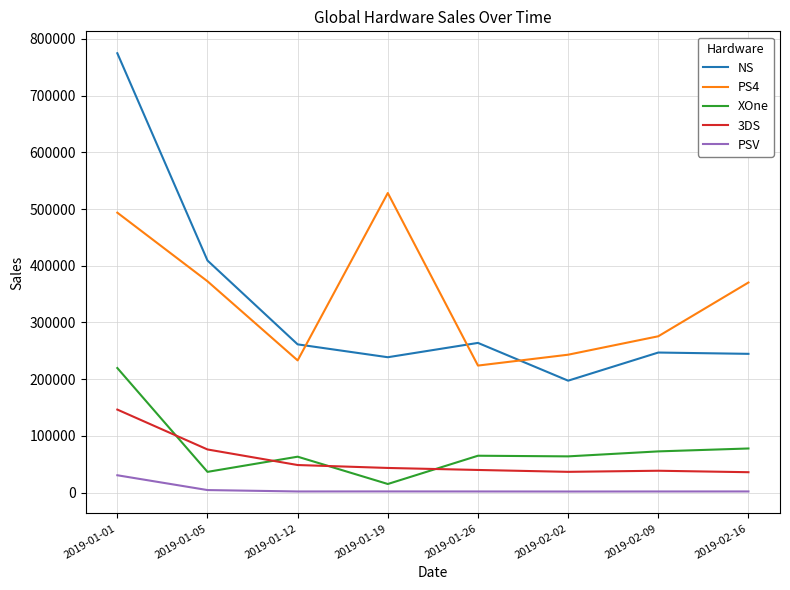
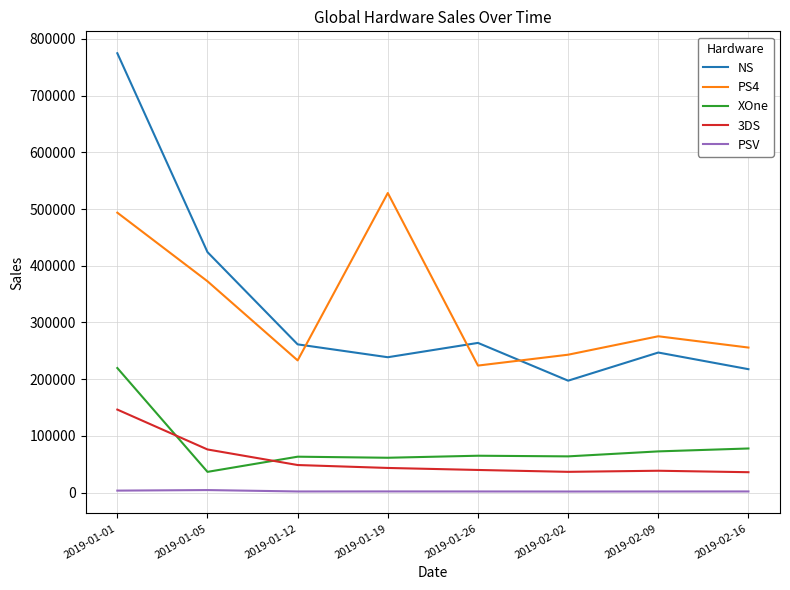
PSV, 2019-01-01: 30000 -> 0
NS, 2019-01-05: 410000 -> 420000
XOne, 2019-01-19: 20000 -> 60000
NS, 2019-02-16: 240000 -> 220000
PS4, 2019-02-16: 370000 -> 260000
